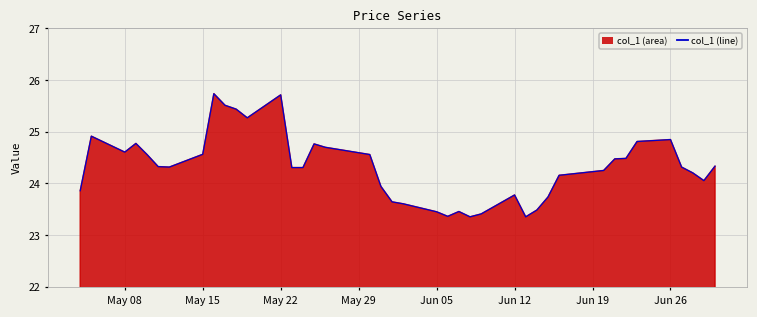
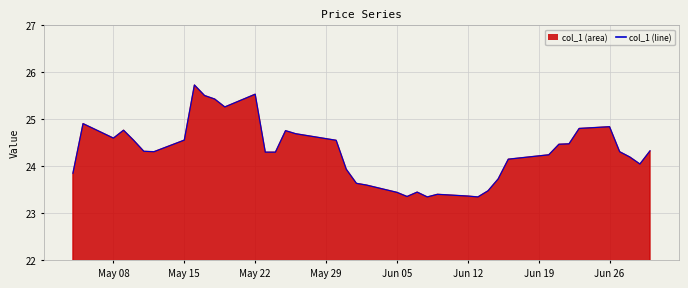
May 22: 25.7 -> 25.5
Jun 12: 23.8 -> 23.4
